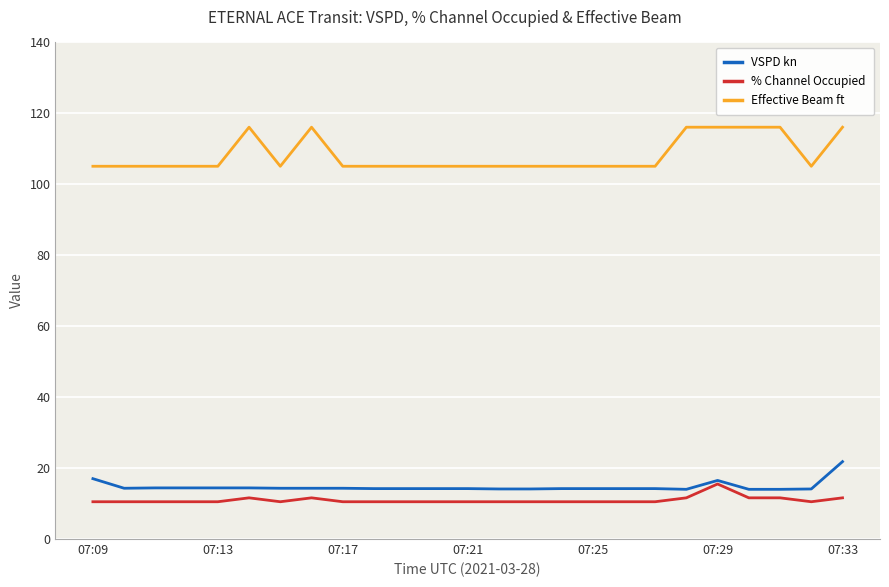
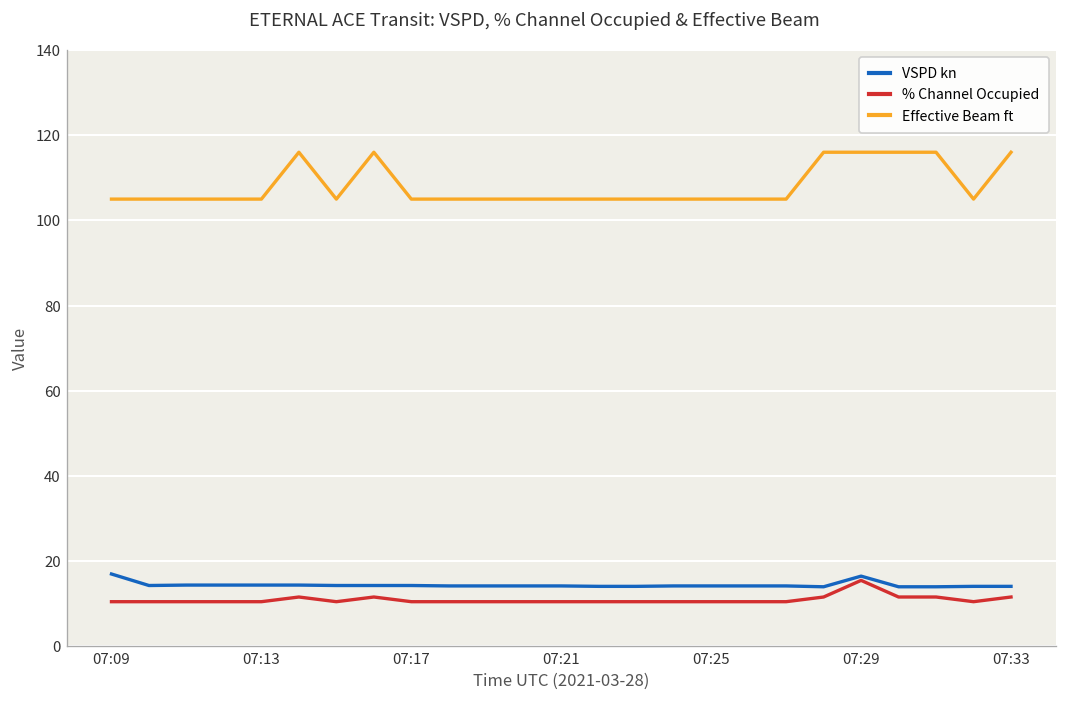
VSPD kn, 07:33: 22 -> 14
